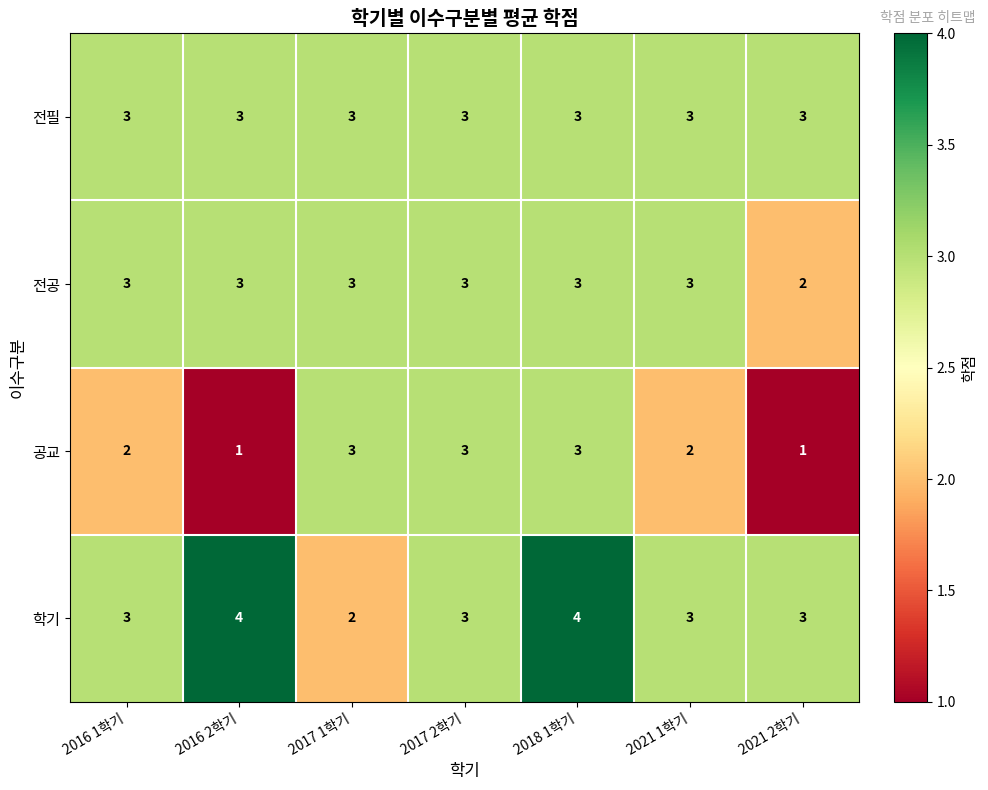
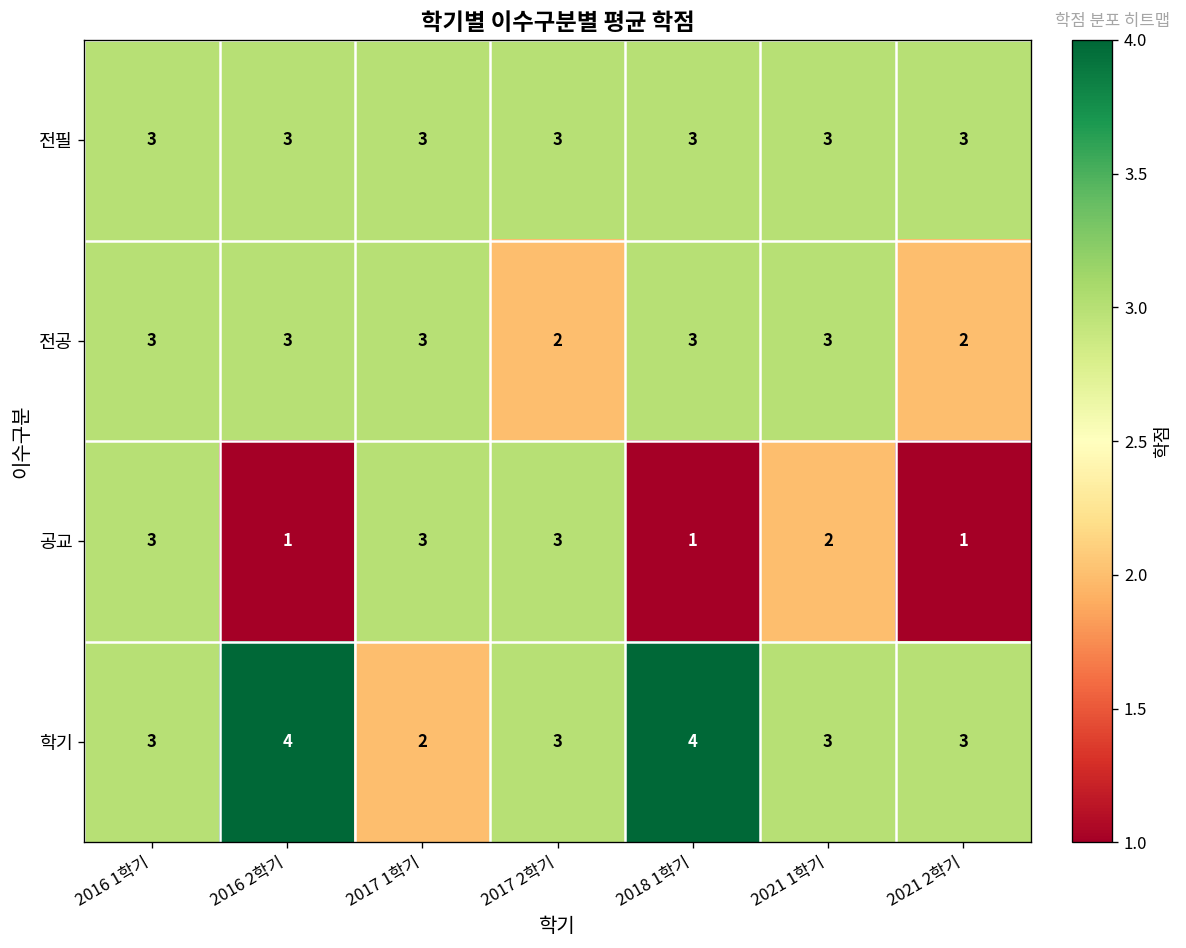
전공, 2017 2학기: 3 -> 2
공교, 2016 1학기: 2 -> 3
공교, 2018 1학기: 3 -> 1
